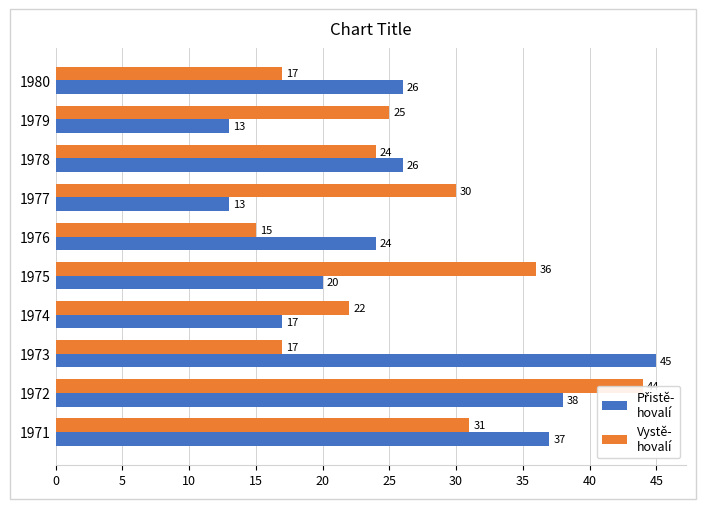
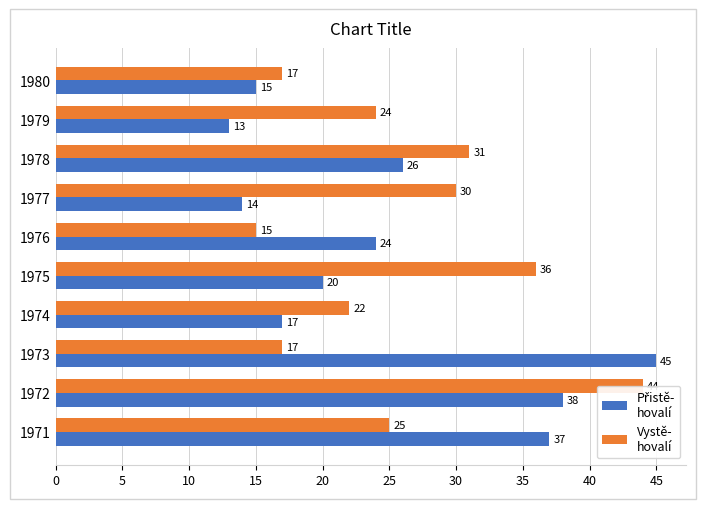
Přistě- hovalí, 1980: 26 -> 15
Vystě- hovalí, 1979: 25 -> 24
Vystě- hovalí, 1978: 24 -> 31
Přistě- hovalí, 1977: 13 -> 14
Vystě- hovalí, 1971: 31 -> 25
